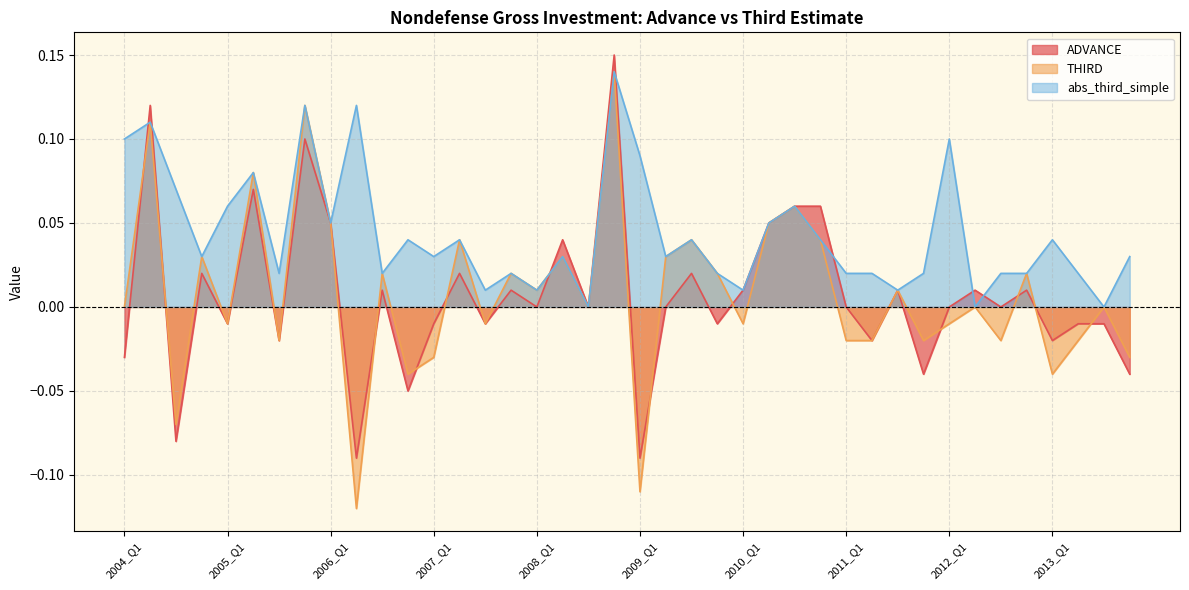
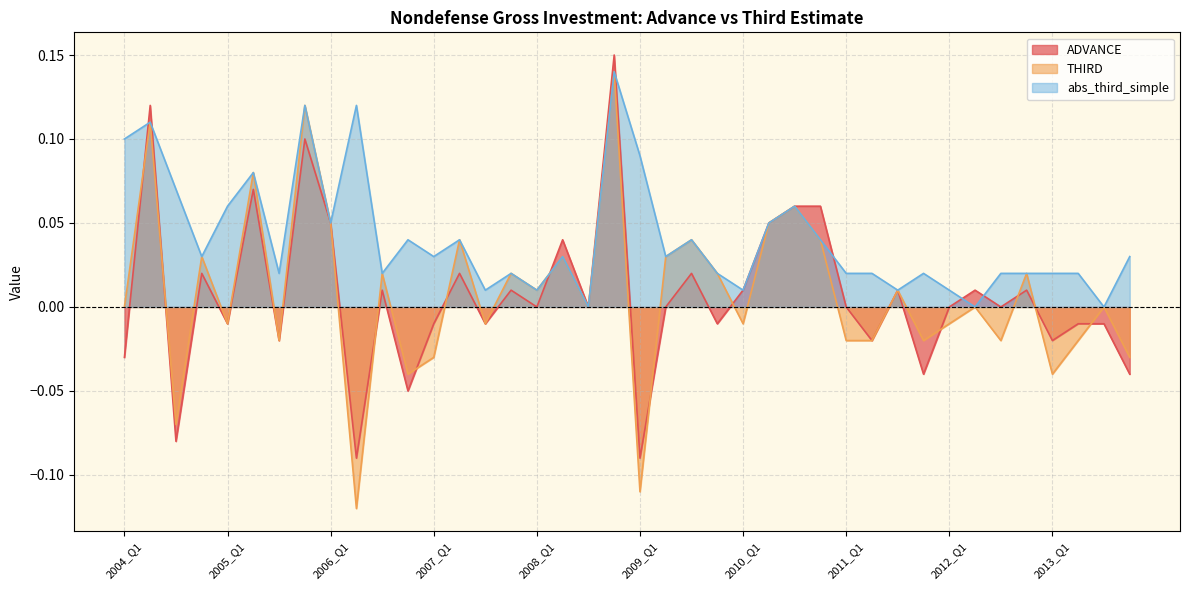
abs_third_simple, 2012_Q1: 0.10 -> 0.01
abs_third_simple, 2013_Q1: 0.04 -> 0.02
